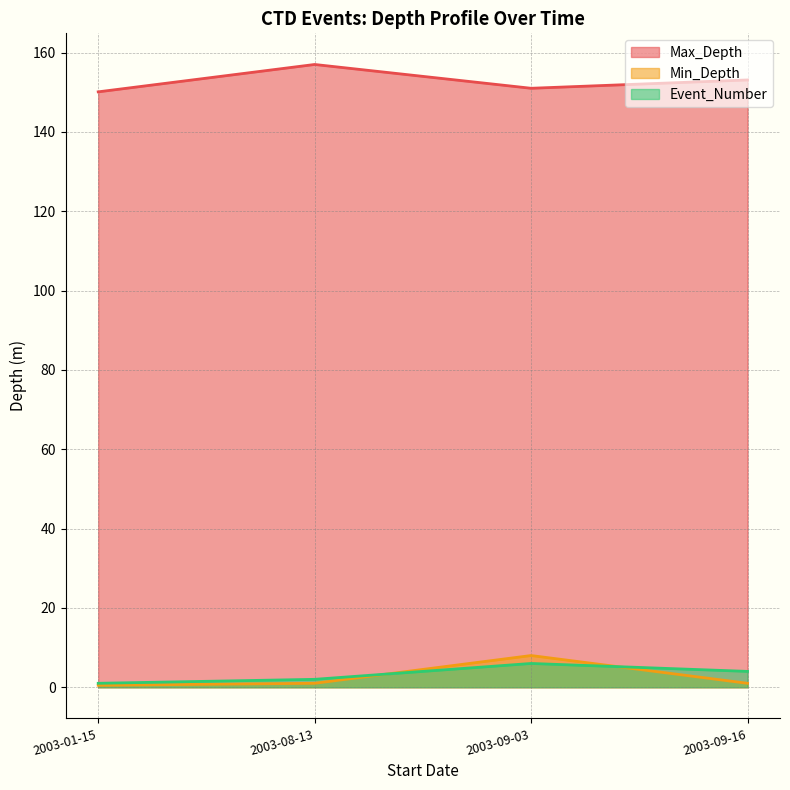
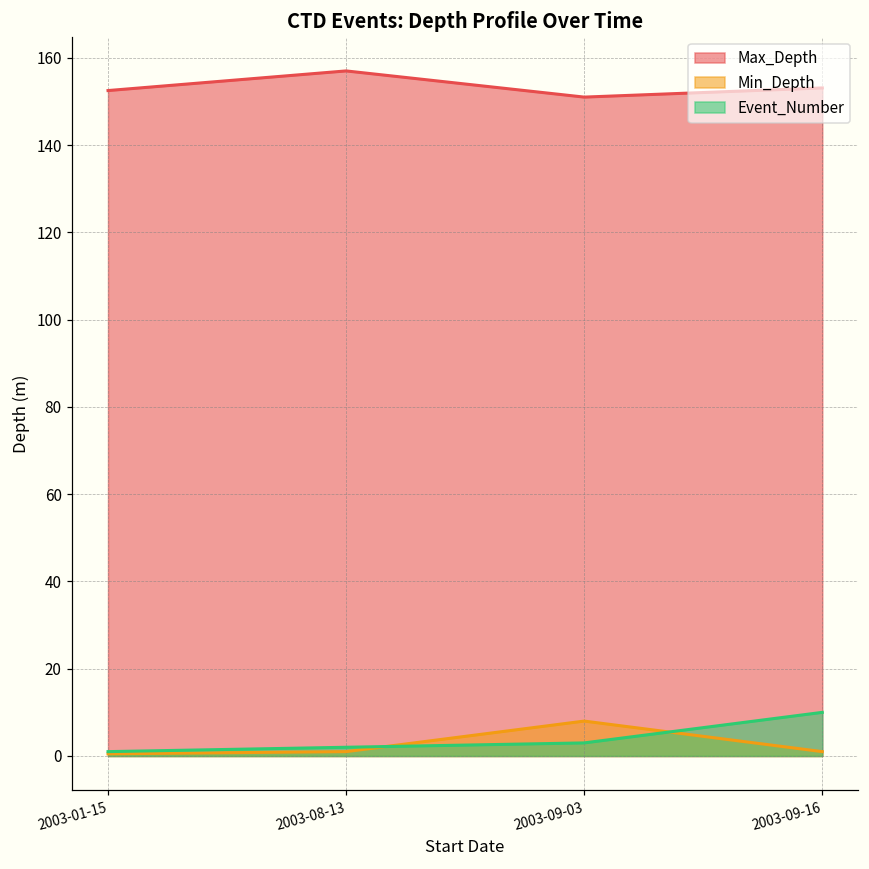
Max_Depth, 2003-01-15: 150 -> 153
Event_Number, 2003-09-03: 6 -> 3
Event_Number, 2003-09-16: 4 -> 10
